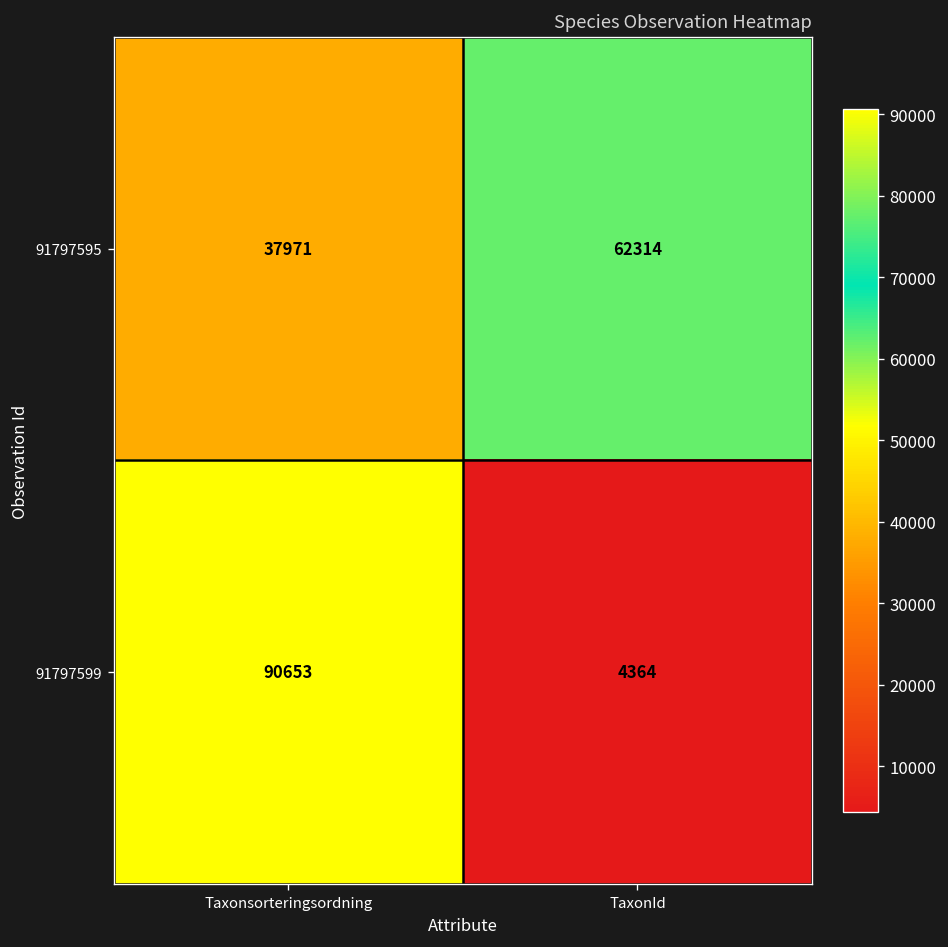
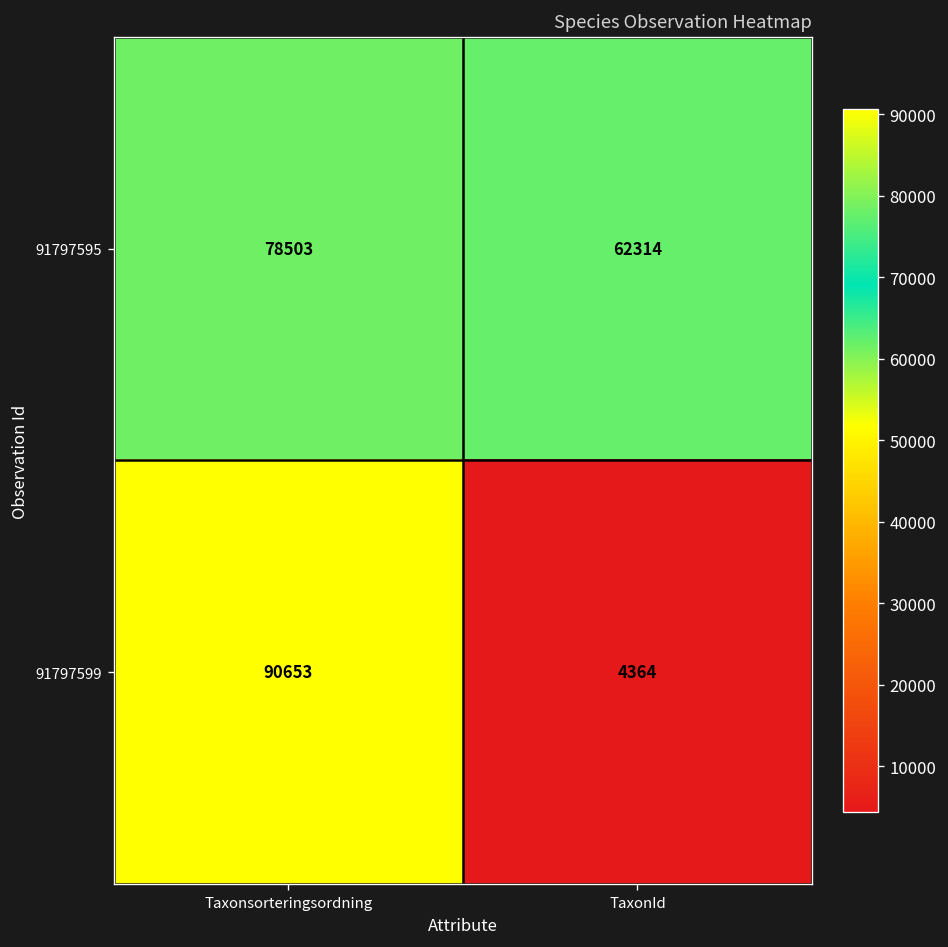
91797595, Taxonsorteringsordning: 37971 -> 78503
